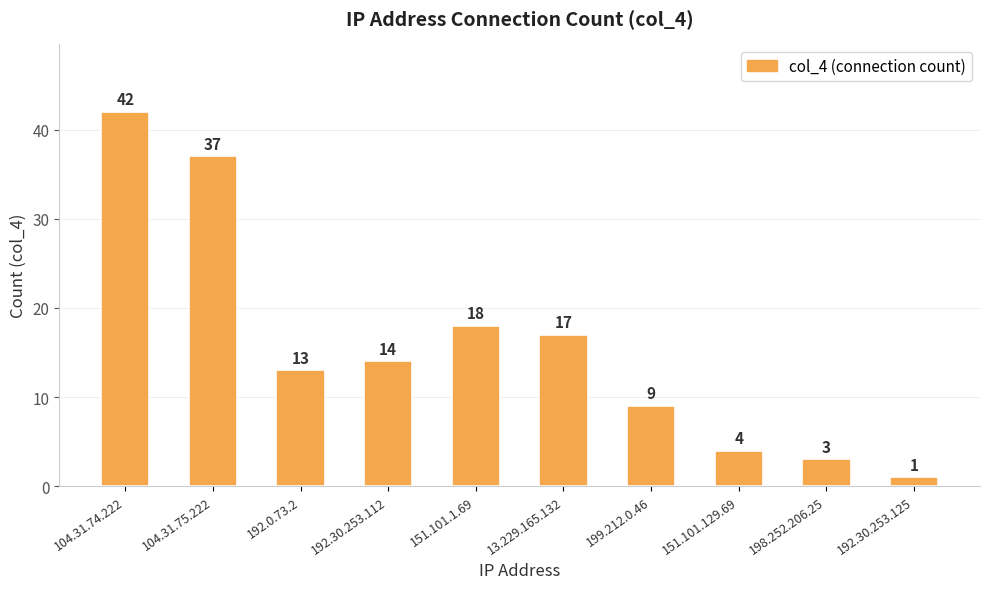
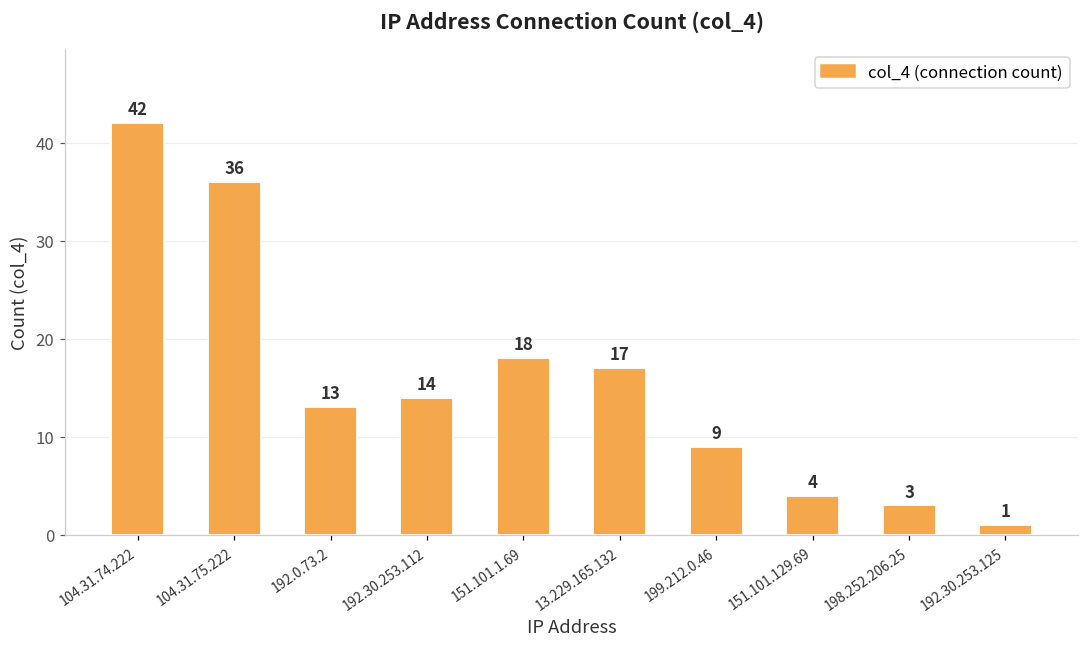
104.31.75.222: 37 -> 36
